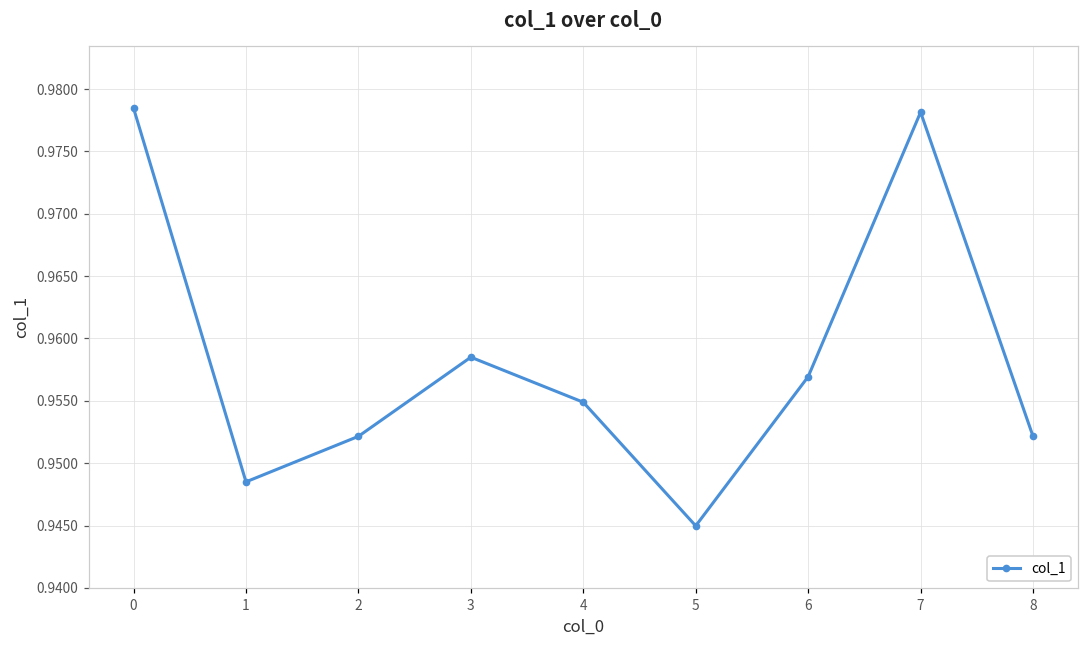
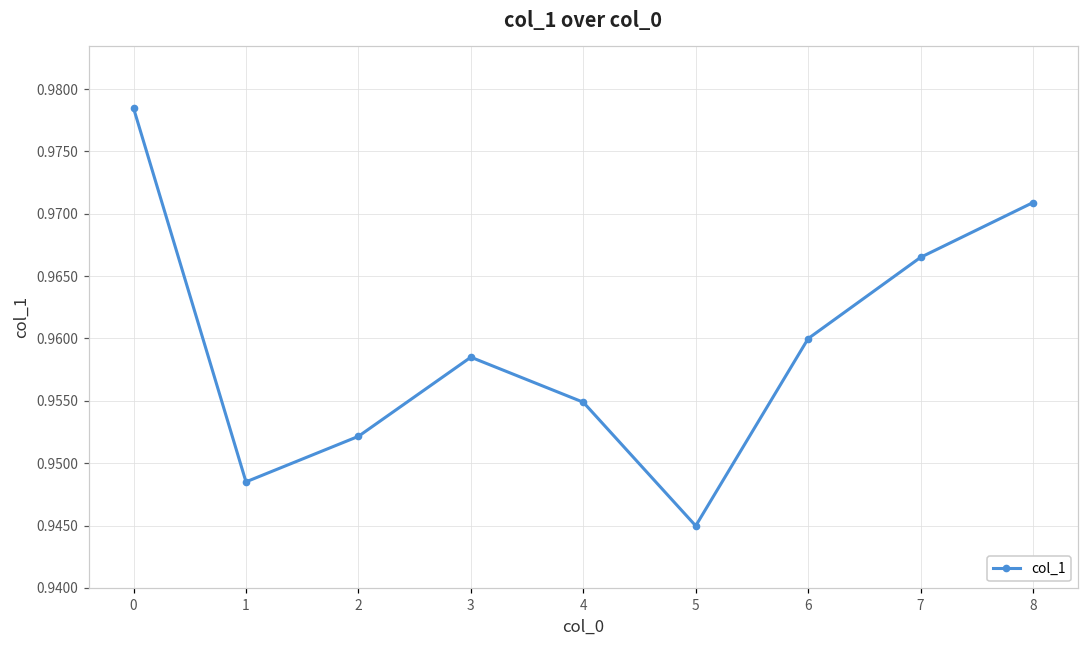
6: 0.9569 -> 0.9600
7: 0.9781 -> 0.9665
8: 0.9522 -> 0.9709
